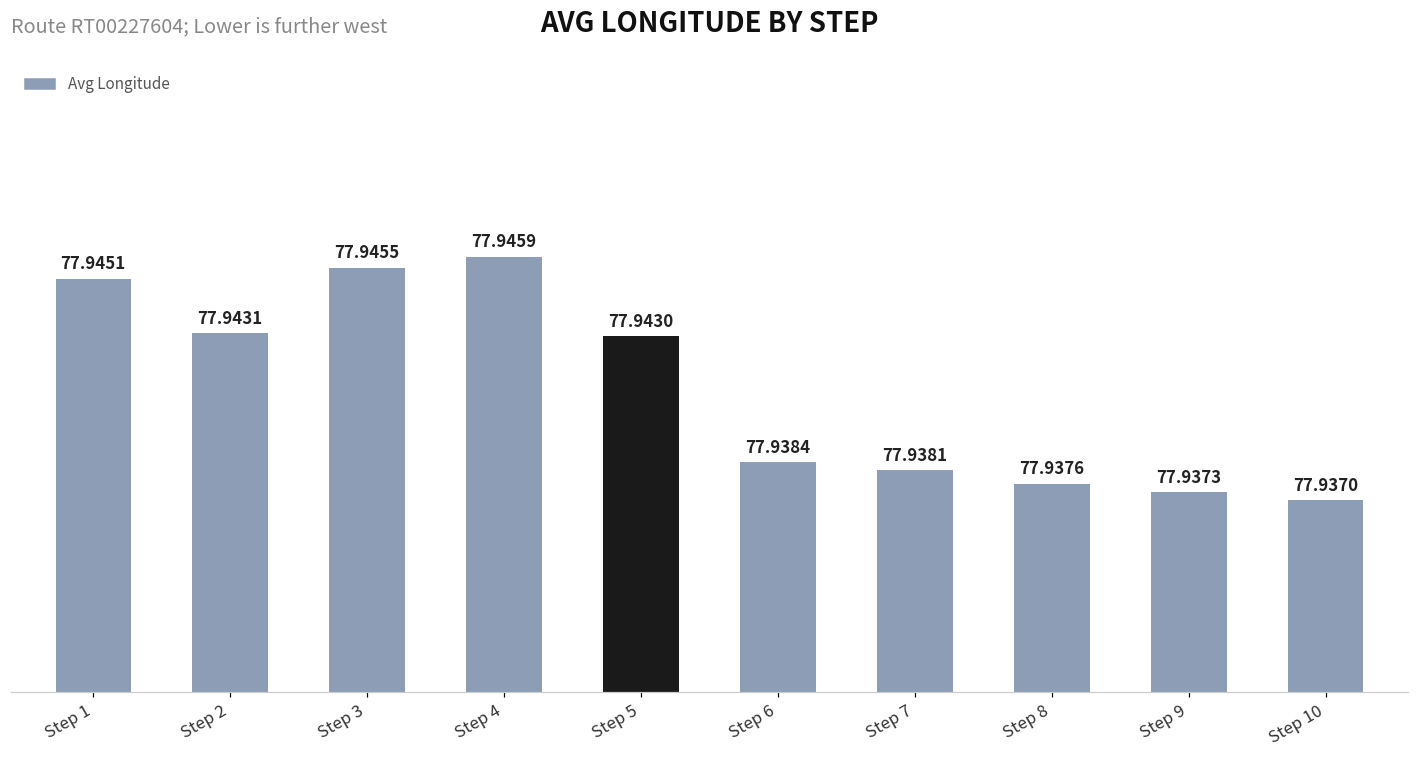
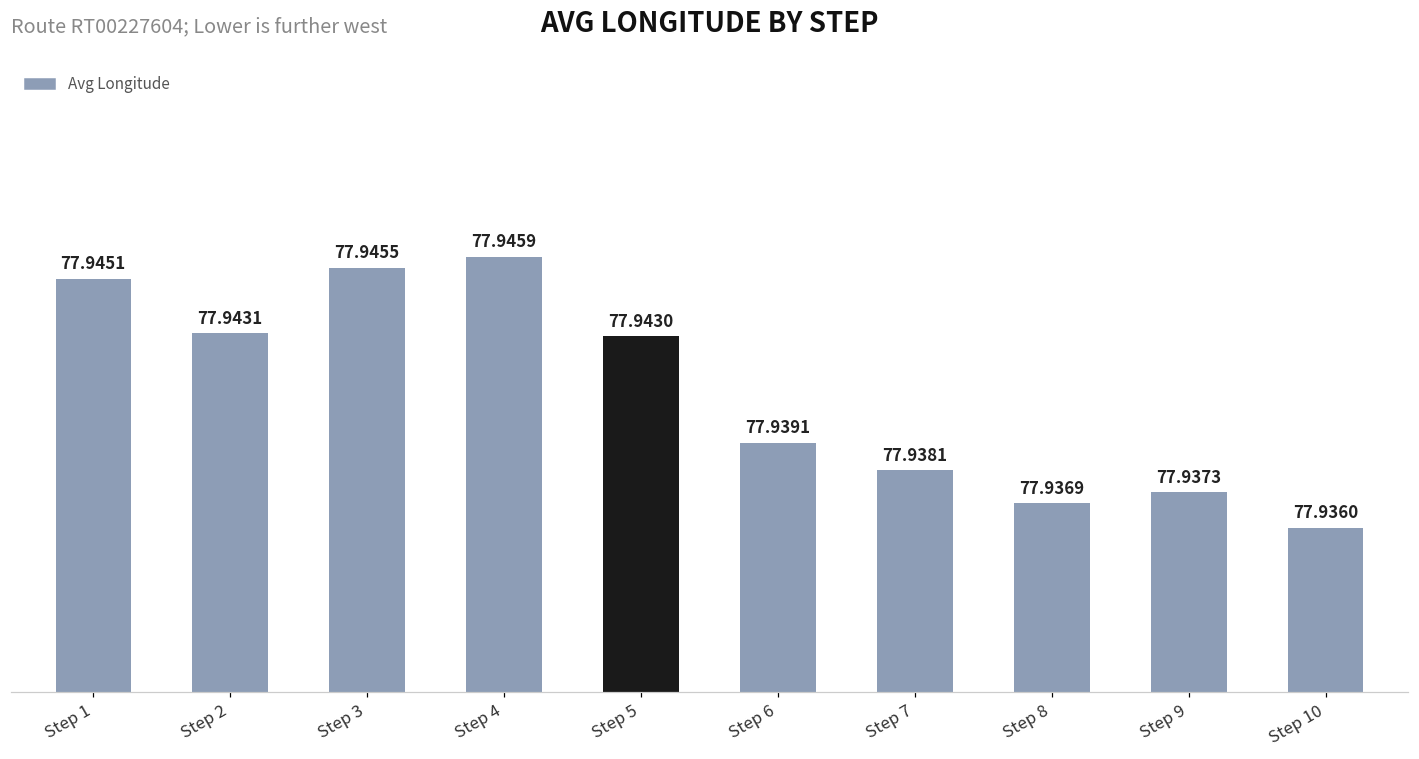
Step 6: 77.9384 -> 77.9391
Step 8: 77.9376 -> 77.9369
Step 10: 77.9370 -> 77.9360
